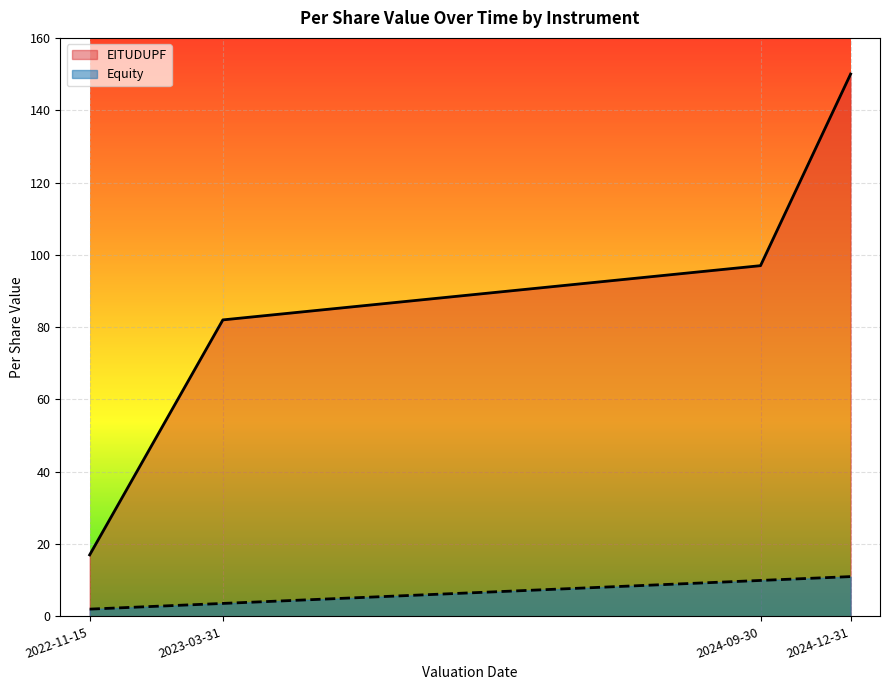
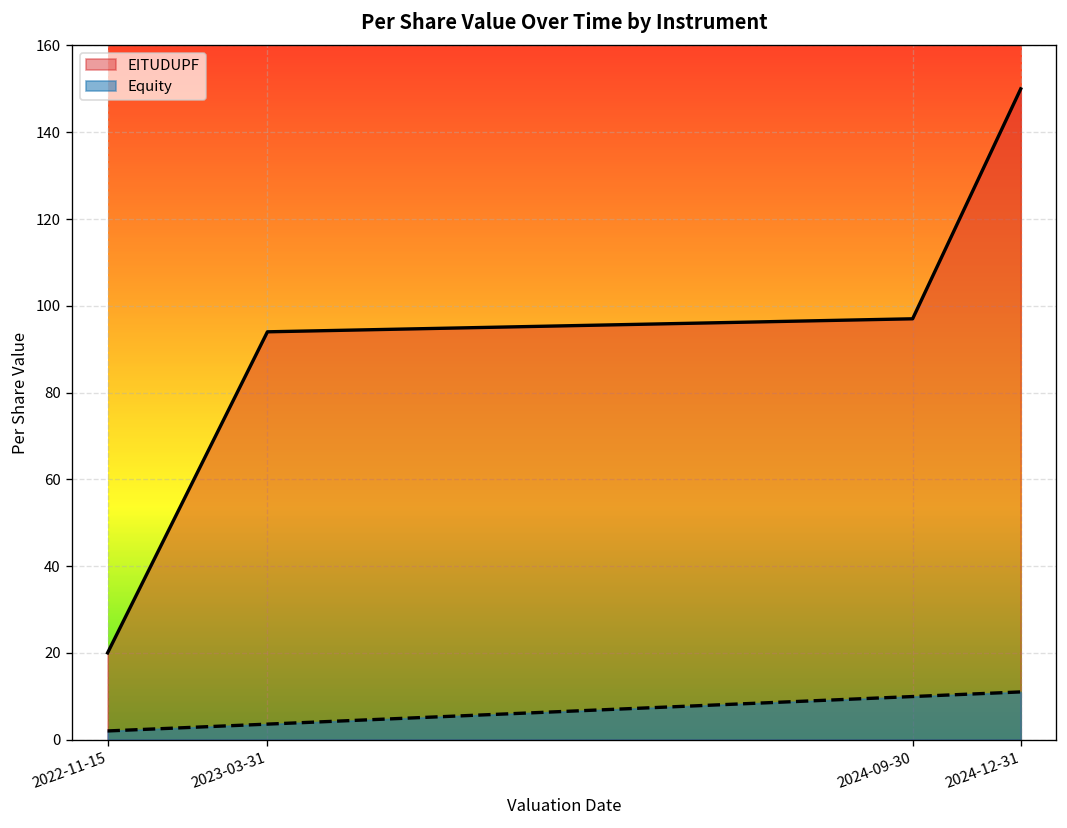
EITUDUPF, 2022-11-15: 17 -> 20
EITUDUPF, 2023-03-31: 82 -> 94
